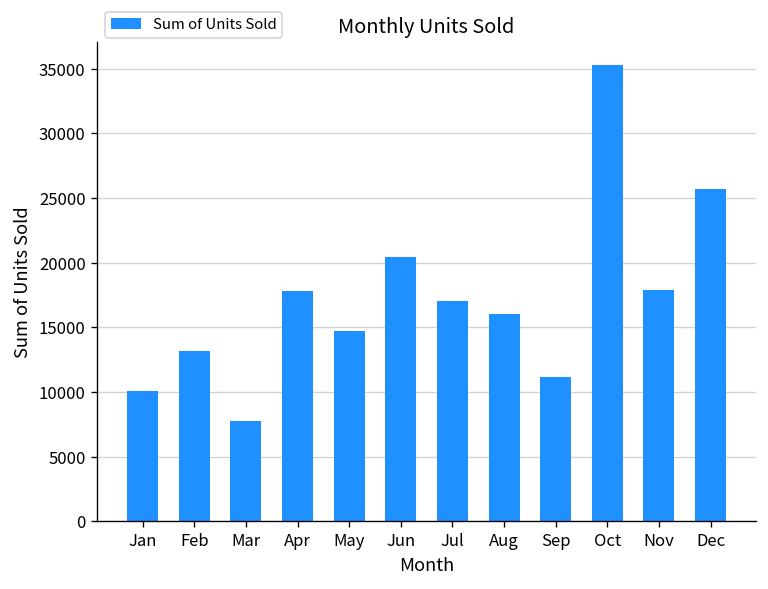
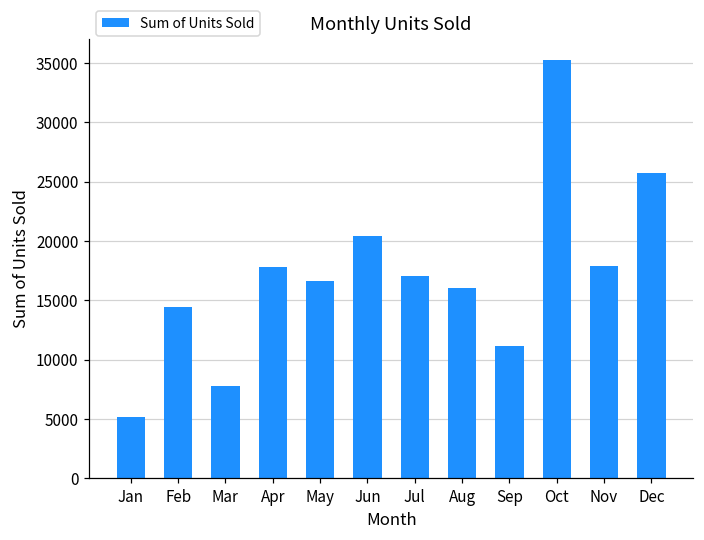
Jan: 10100 -> 5100
Feb: 13200 -> 14400
May: 14700 -> 16600
